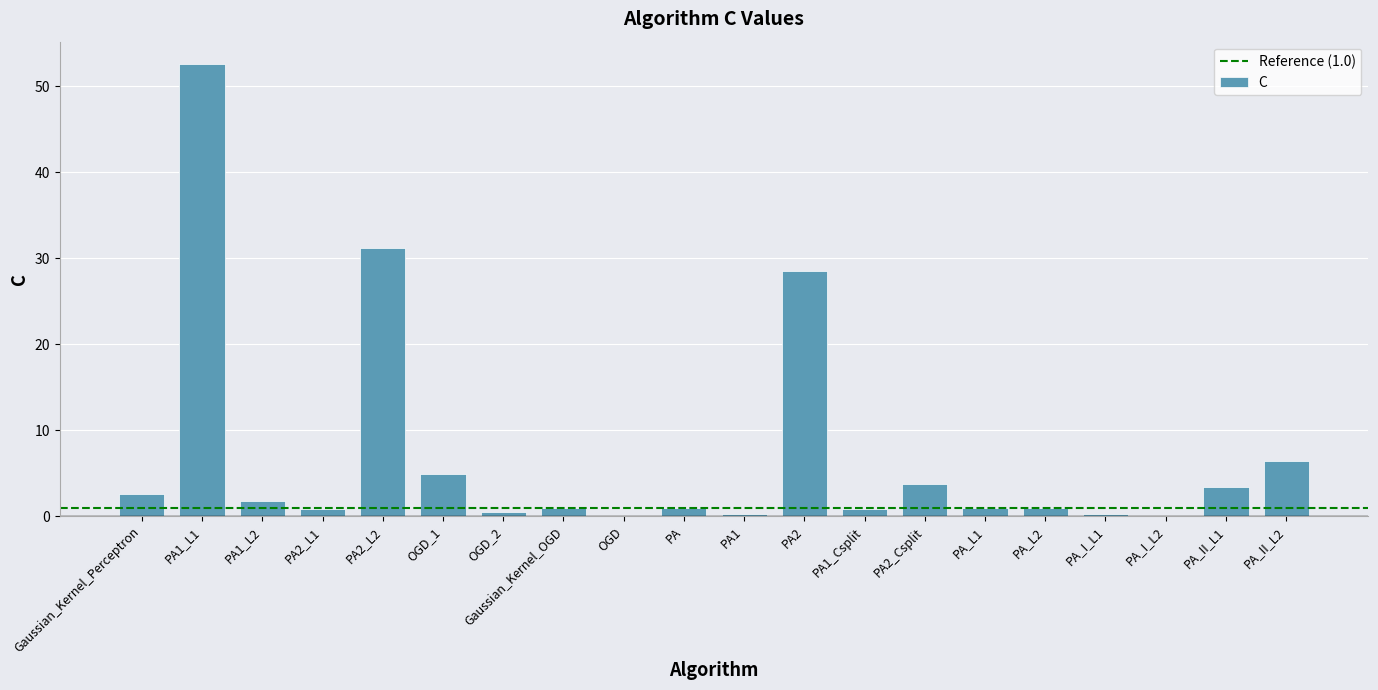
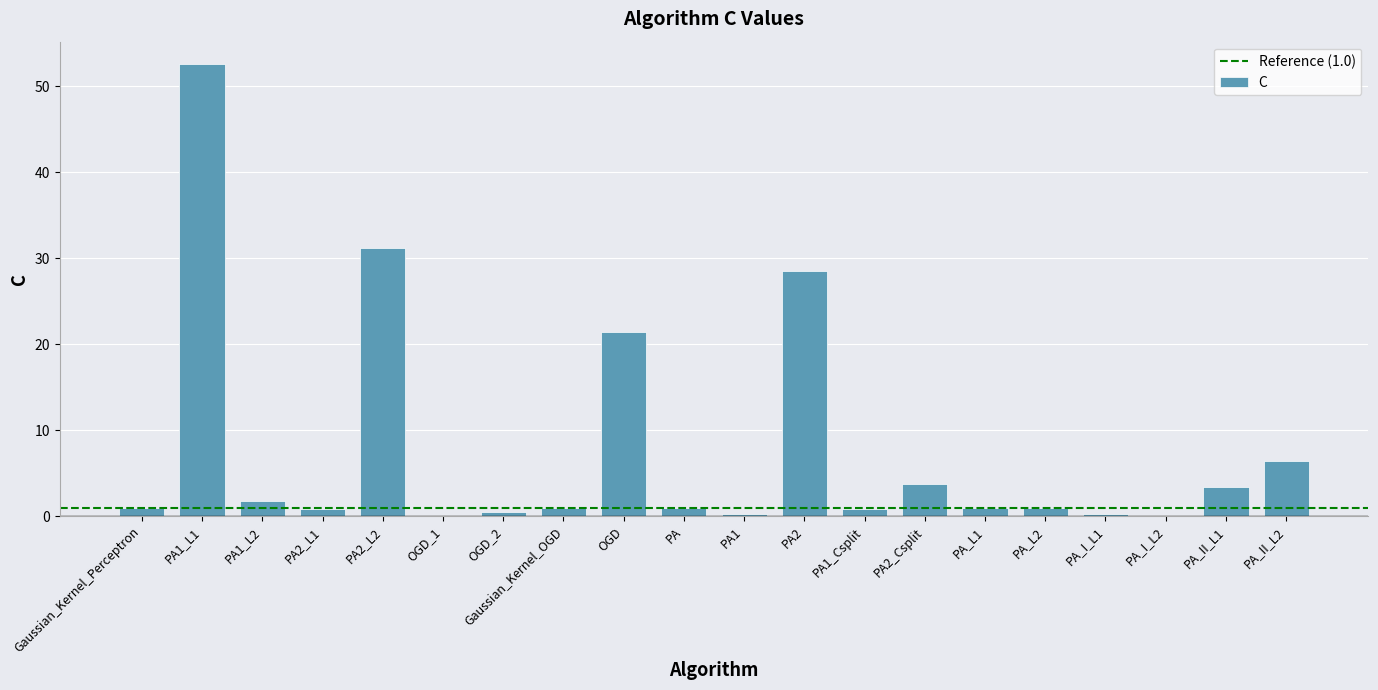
Gaussian_Kernel_Perceptron: 3 -> 1
OGD_1: 5 -> 0
OGD: 0 -> 21
